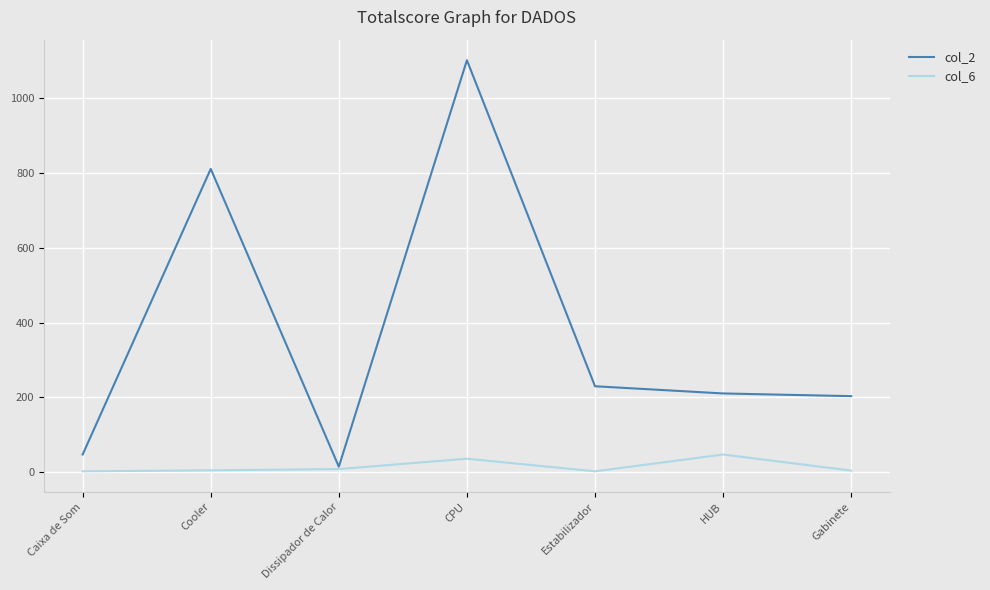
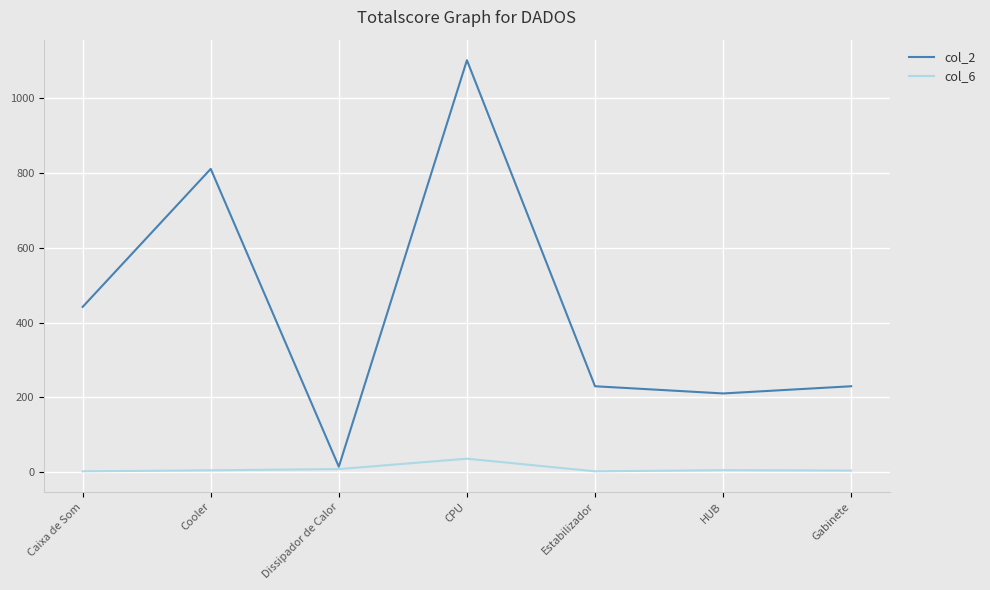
col_2, Caixa de Som: 50 -> 440
col_6, HUB: 50 -> 10
col_2, Gabinete: 200 -> 230
